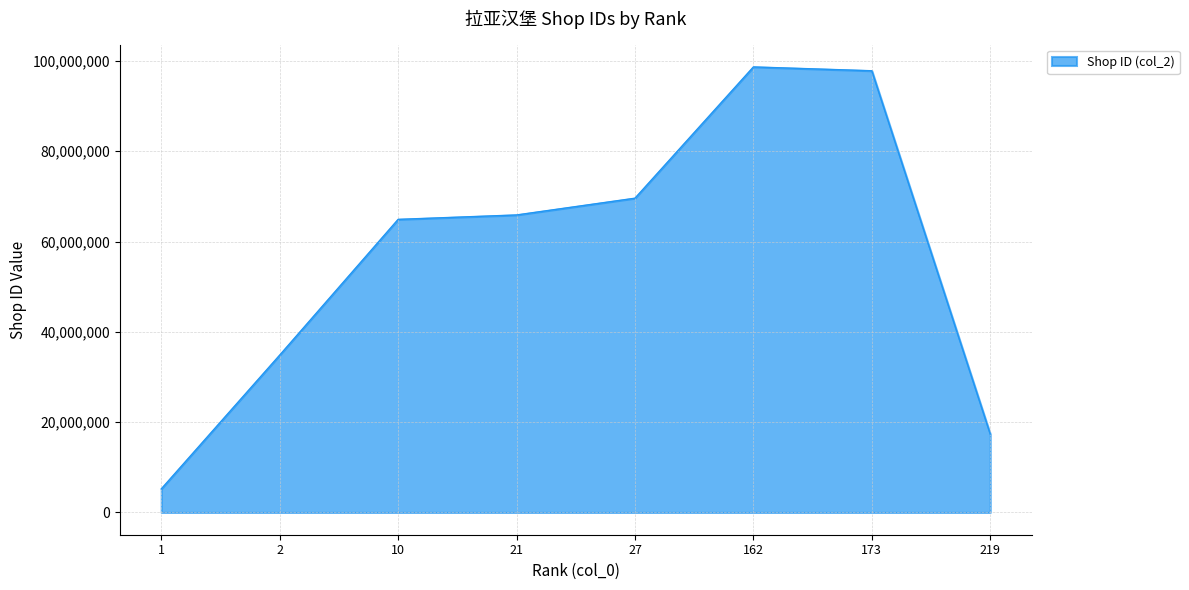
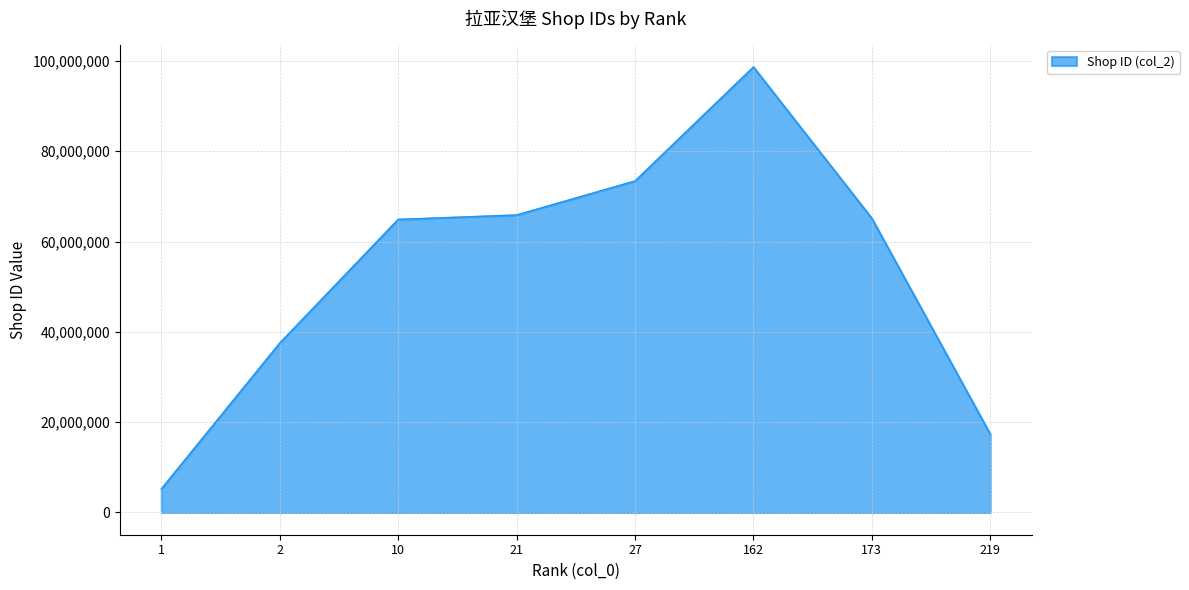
2: 35,000,000 -> 38,000,000
27: 70,000,000 -> 73,000,000
173: 98,000,000 -> 65,000,000
